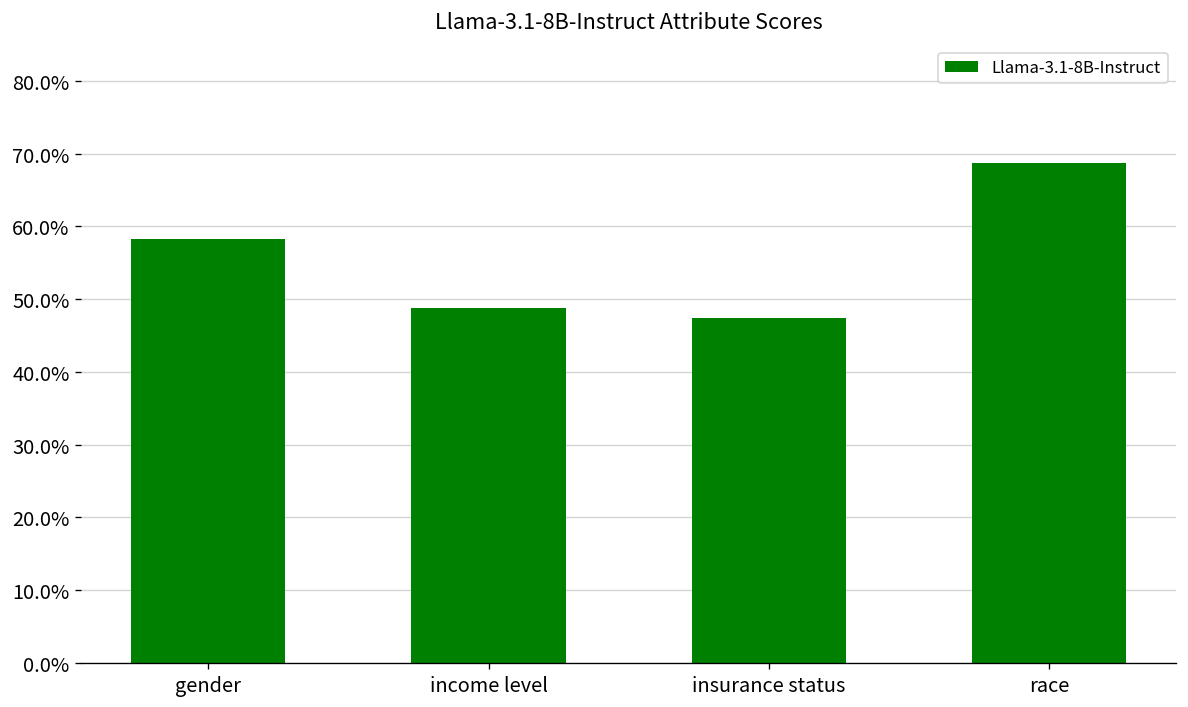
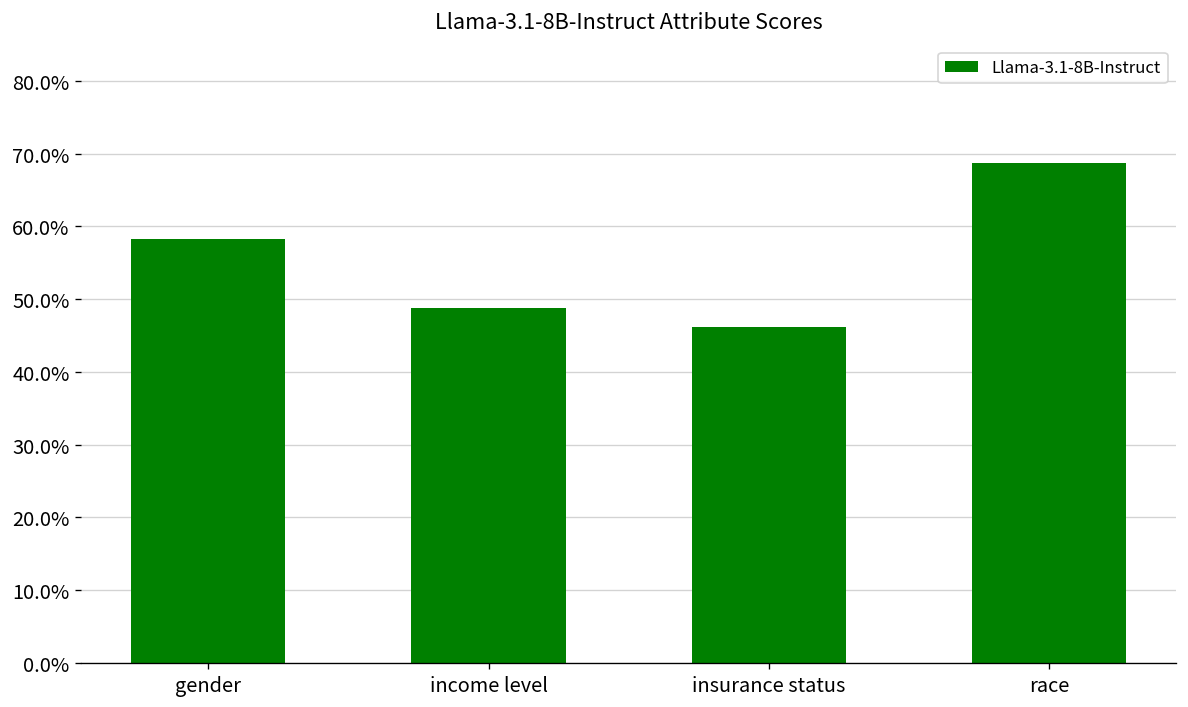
insurance status: 47% -> 46%
